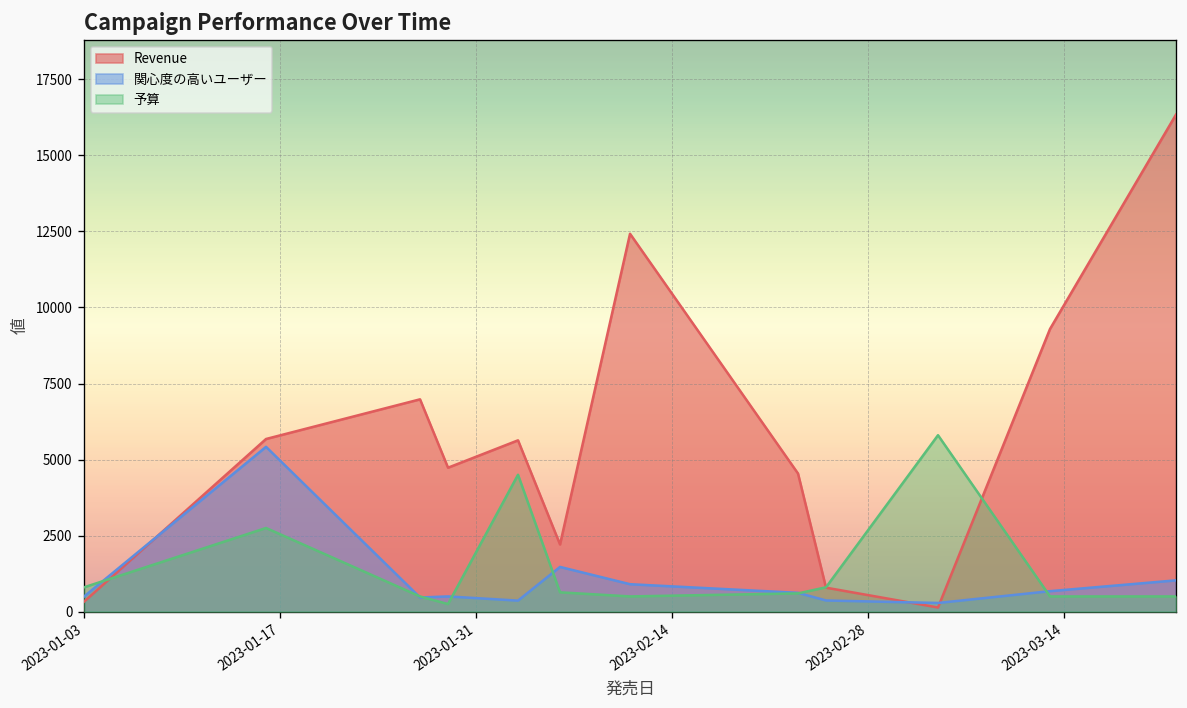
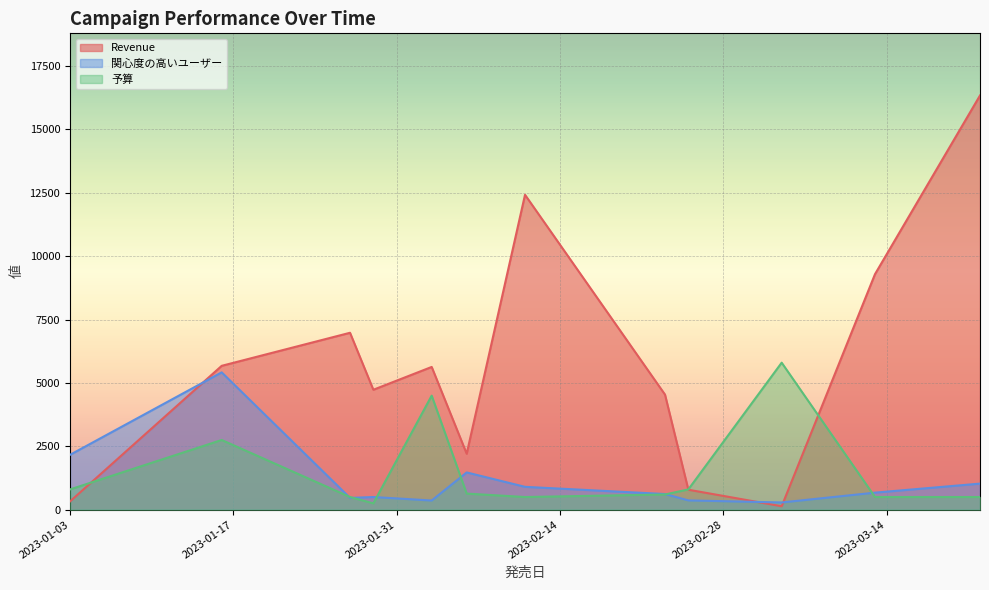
関心度の高いユーザー, 2023-01-03: 500 -> 2200
